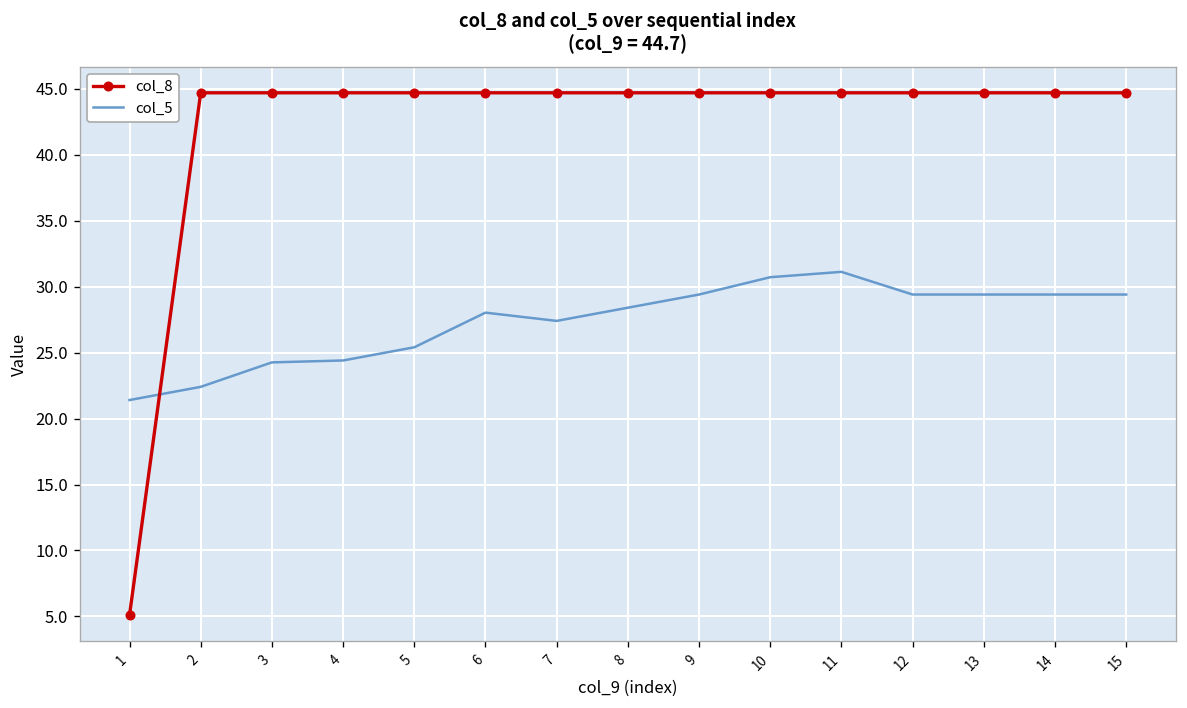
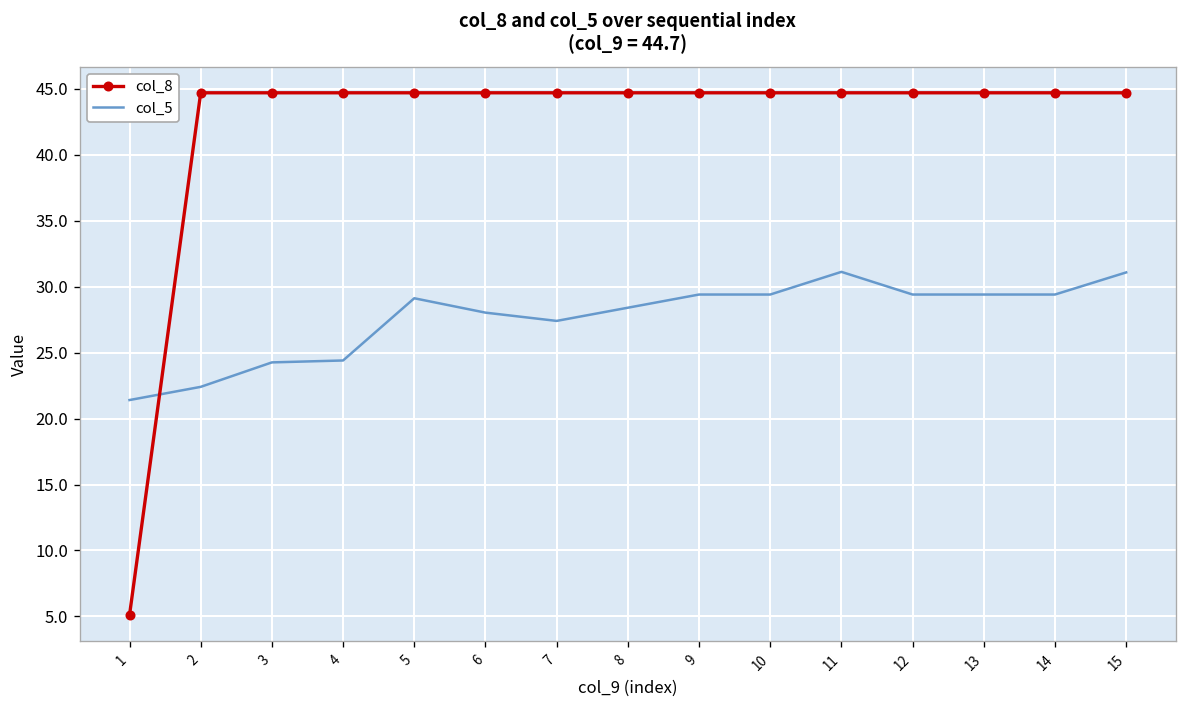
col_5, 5: 25.4 -> 29.1
col_5, 10: 30.7 -> 29.4
col_5, 15: 29.4 -> 31.1
